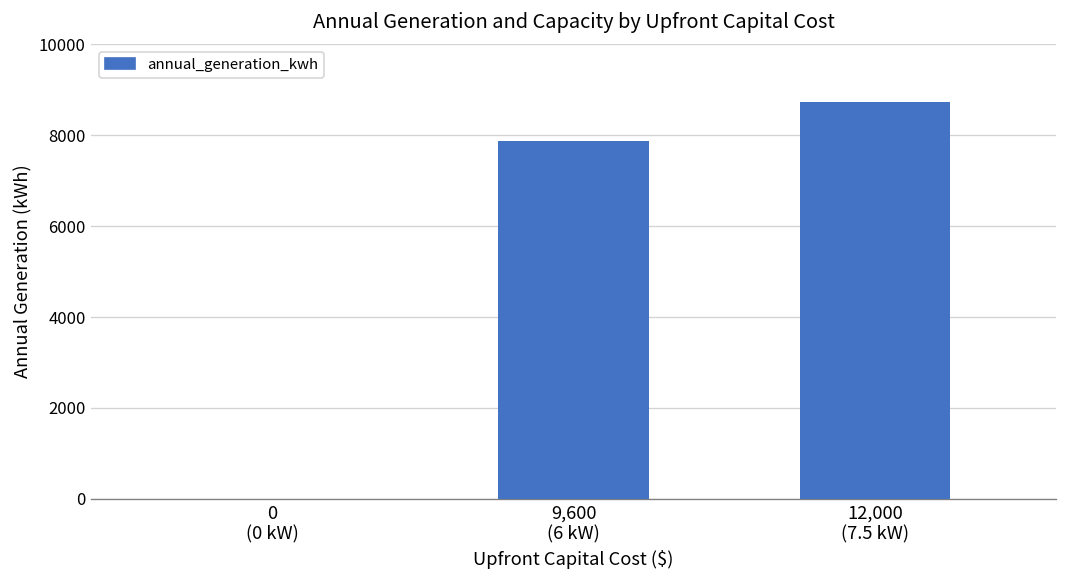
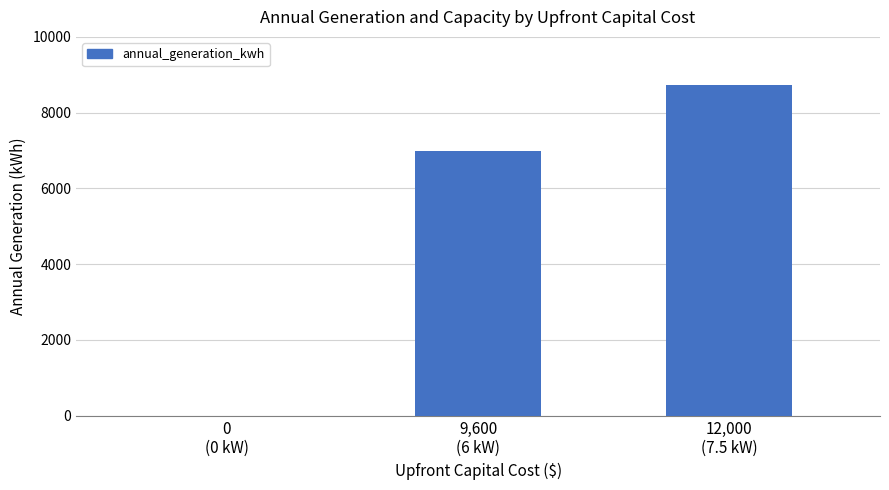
9,600 (6 kW): 7900 -> 7000
